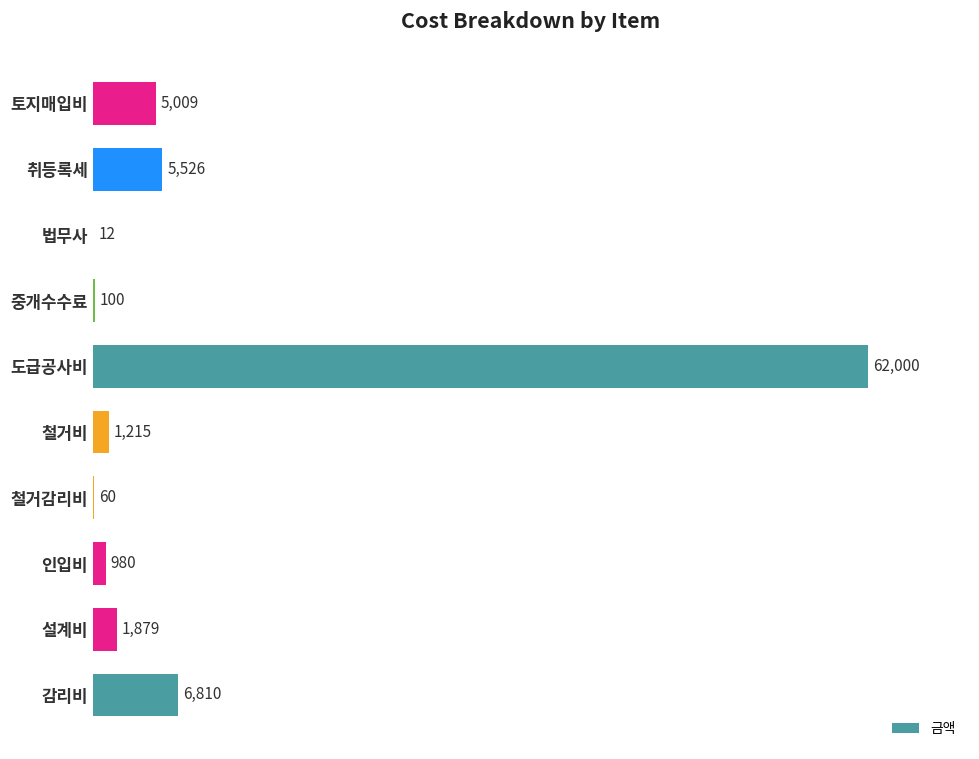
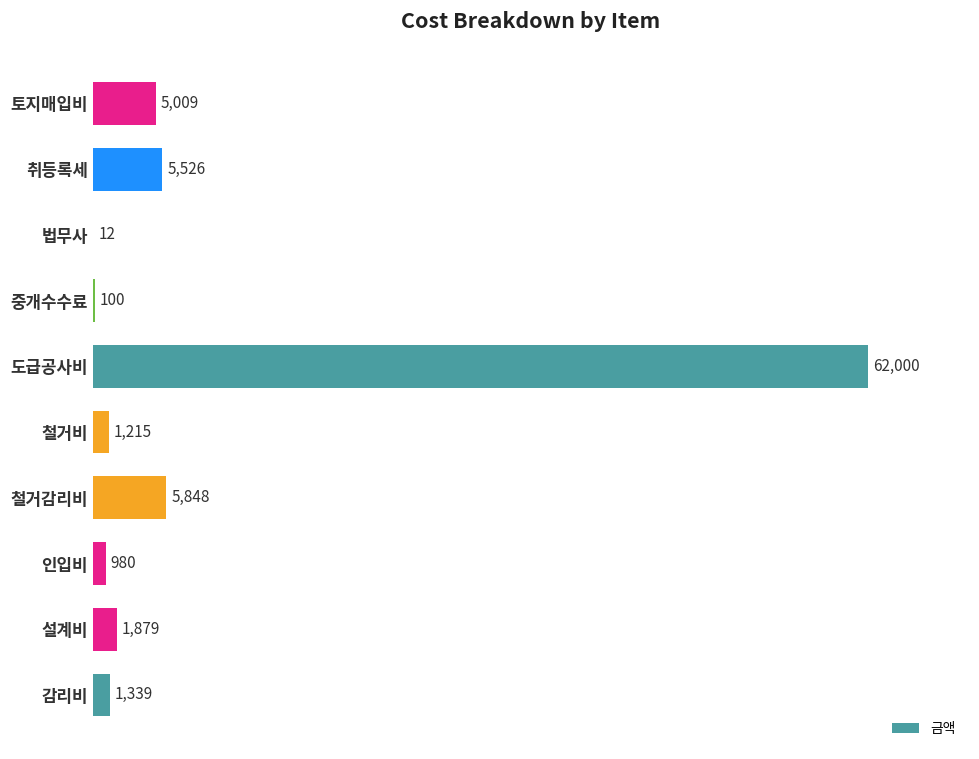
철거감리비: 60 -> 5,848
감리비: 6,810 -> 1,339
